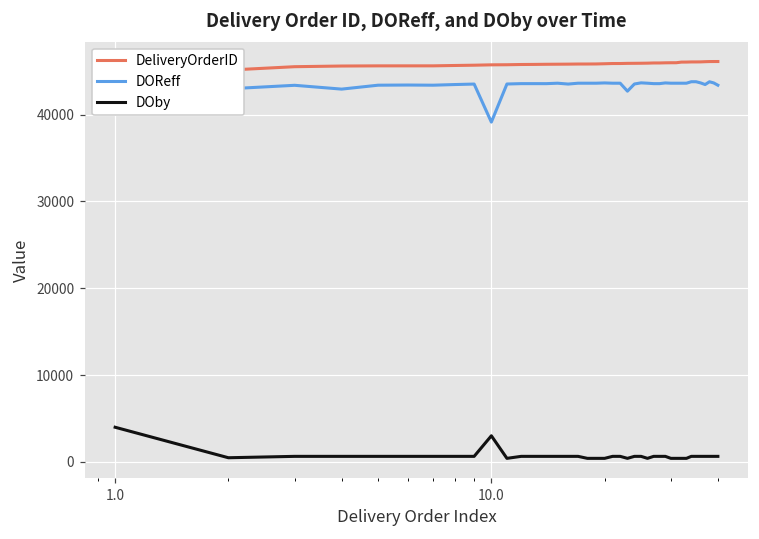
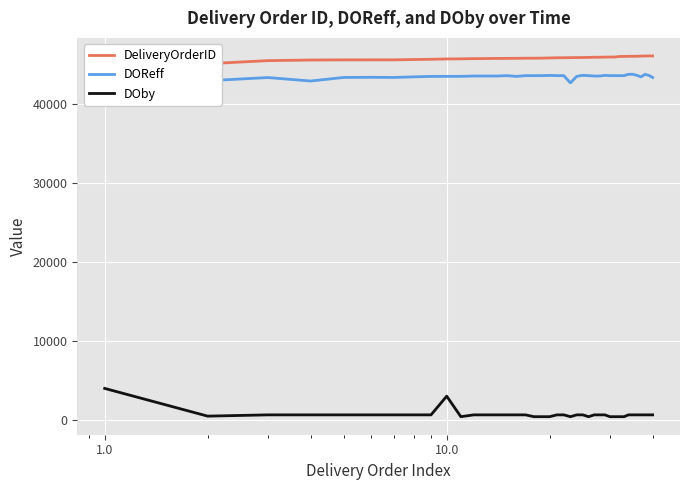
DOReff, 10.0: 39000 -> 44000
